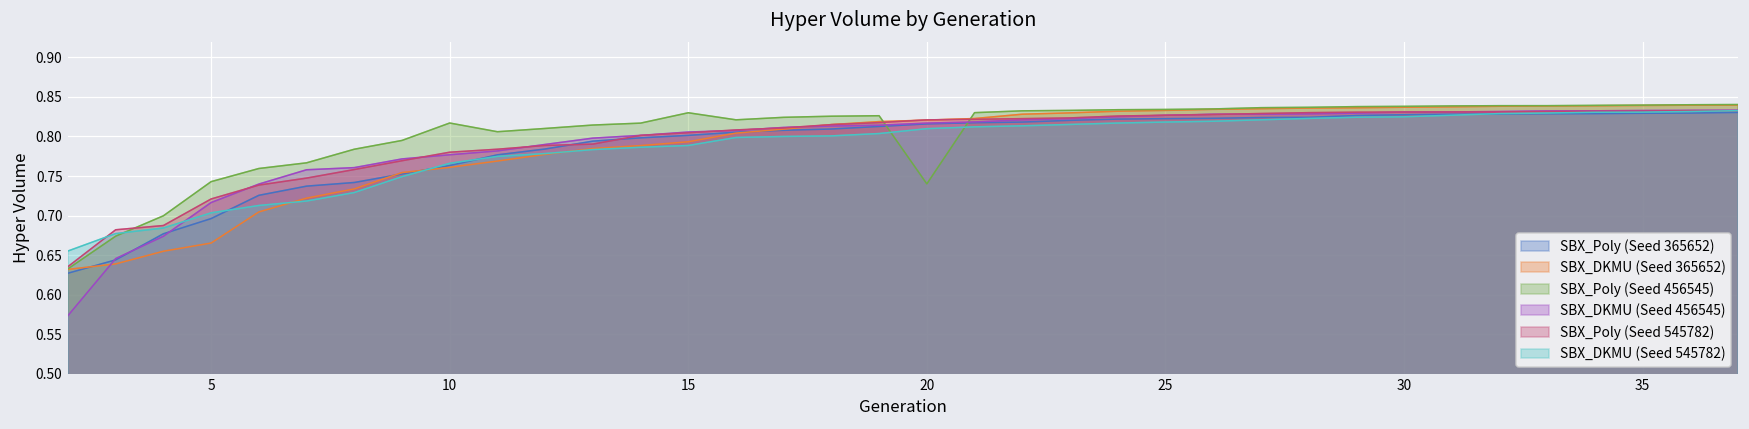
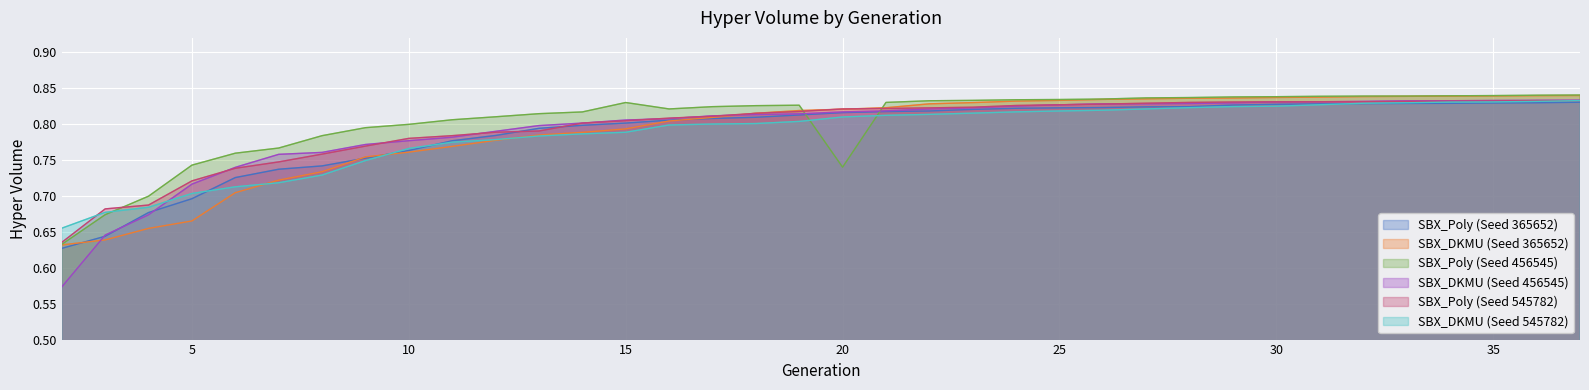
SBX_Poly (Seed 456545), 10: 0.82 -> 0.80
